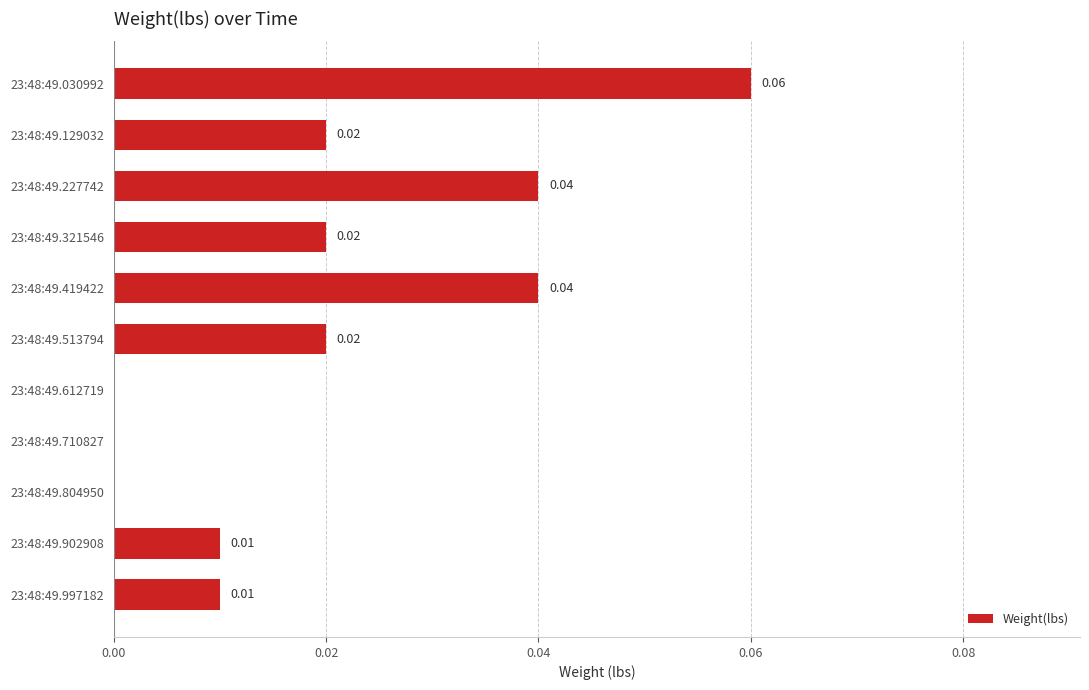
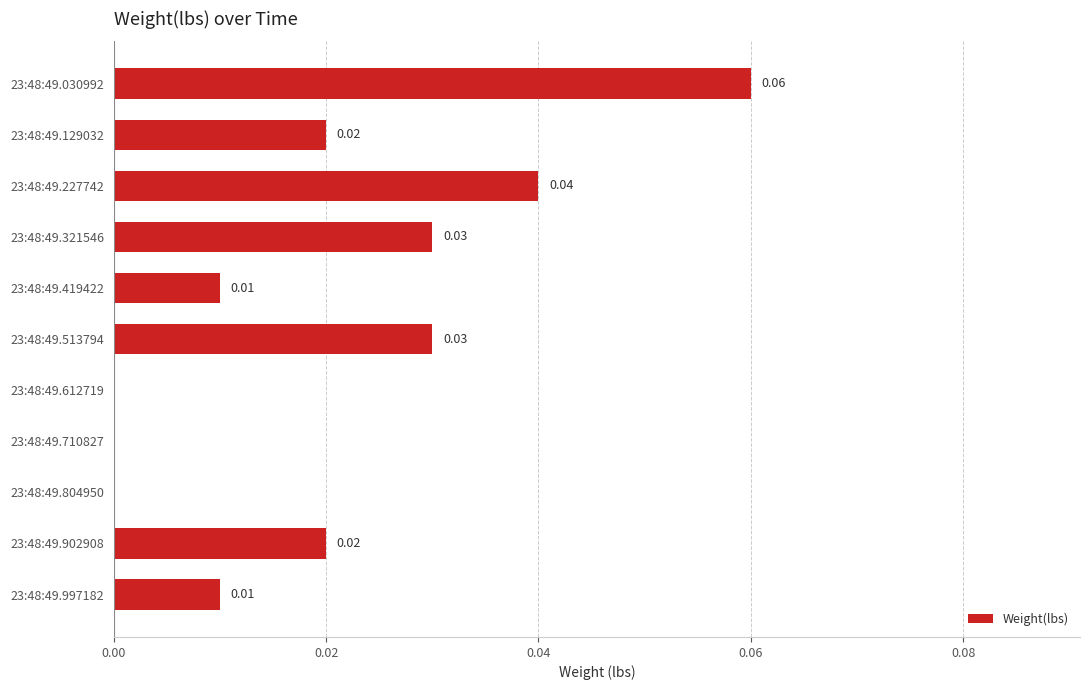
23:48:49.321546: 0.02 -> 0.03
23:48:49.419422: 0.04 -> 0.01
23:48:49.513794: 0.02 -> 0.03
23:48:49.902908: 0.01 -> 0.02
